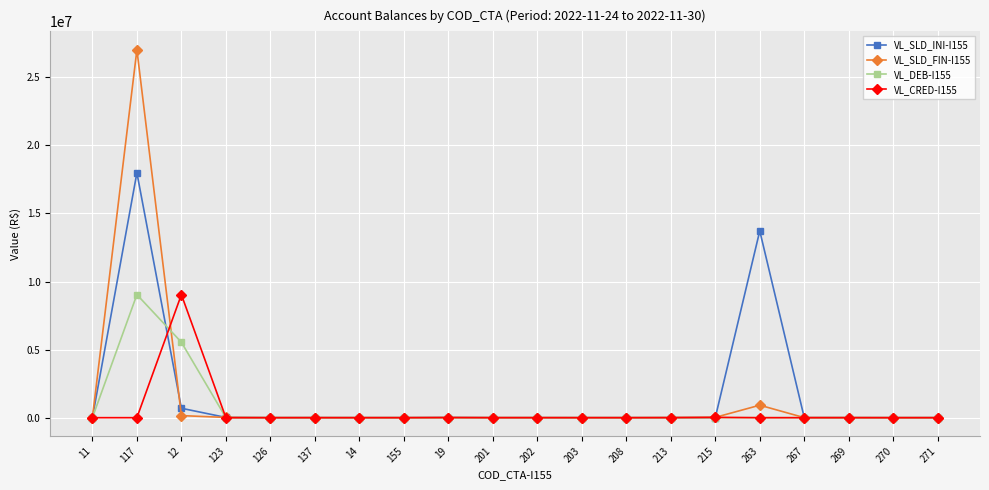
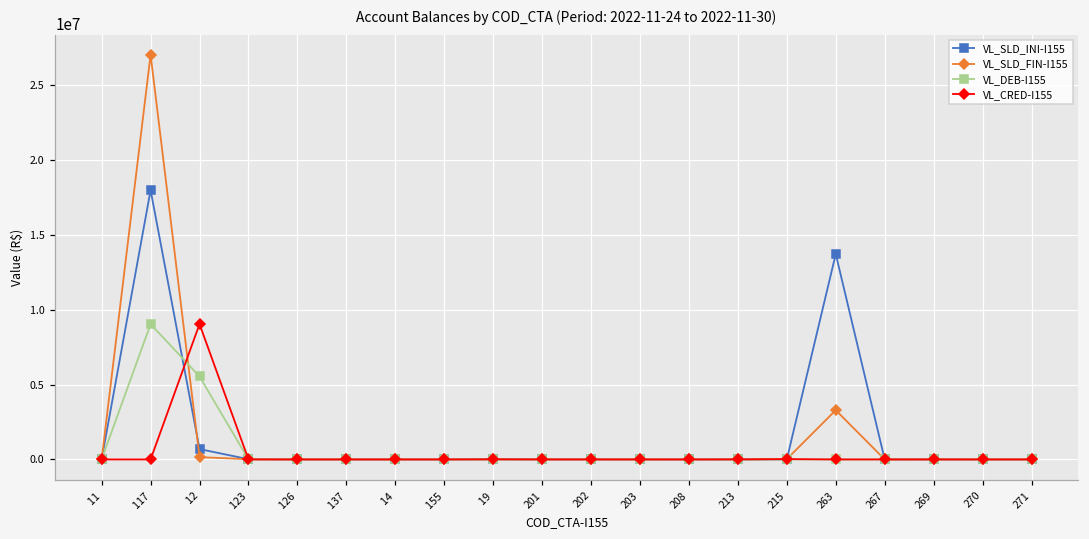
VL_SLD_FIN-I155, 263: 900000 -> 3300000
